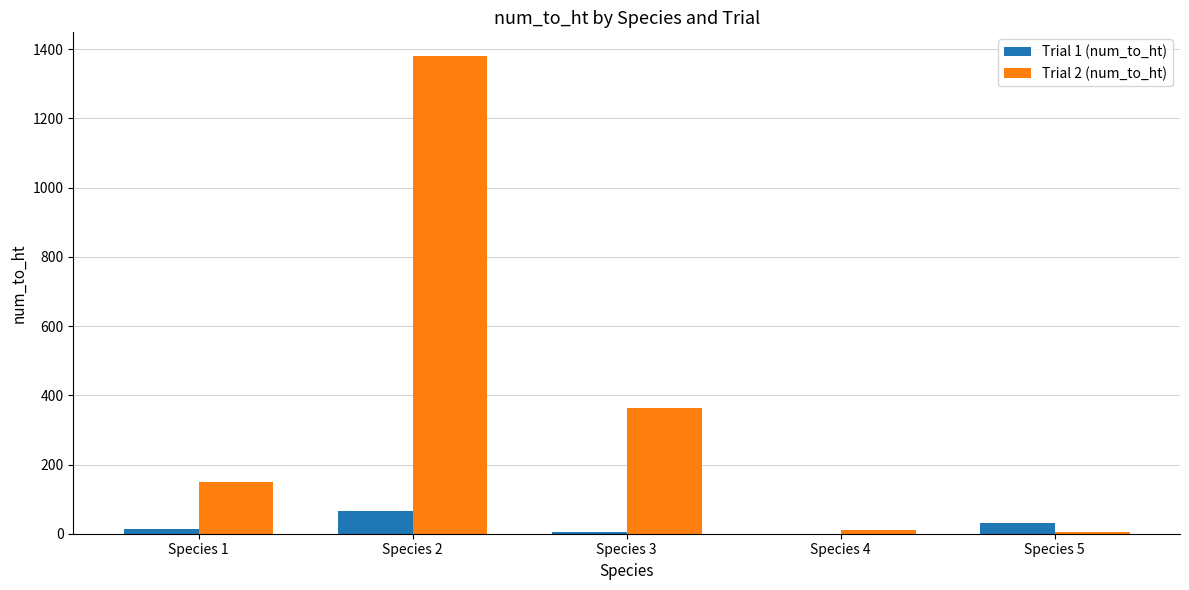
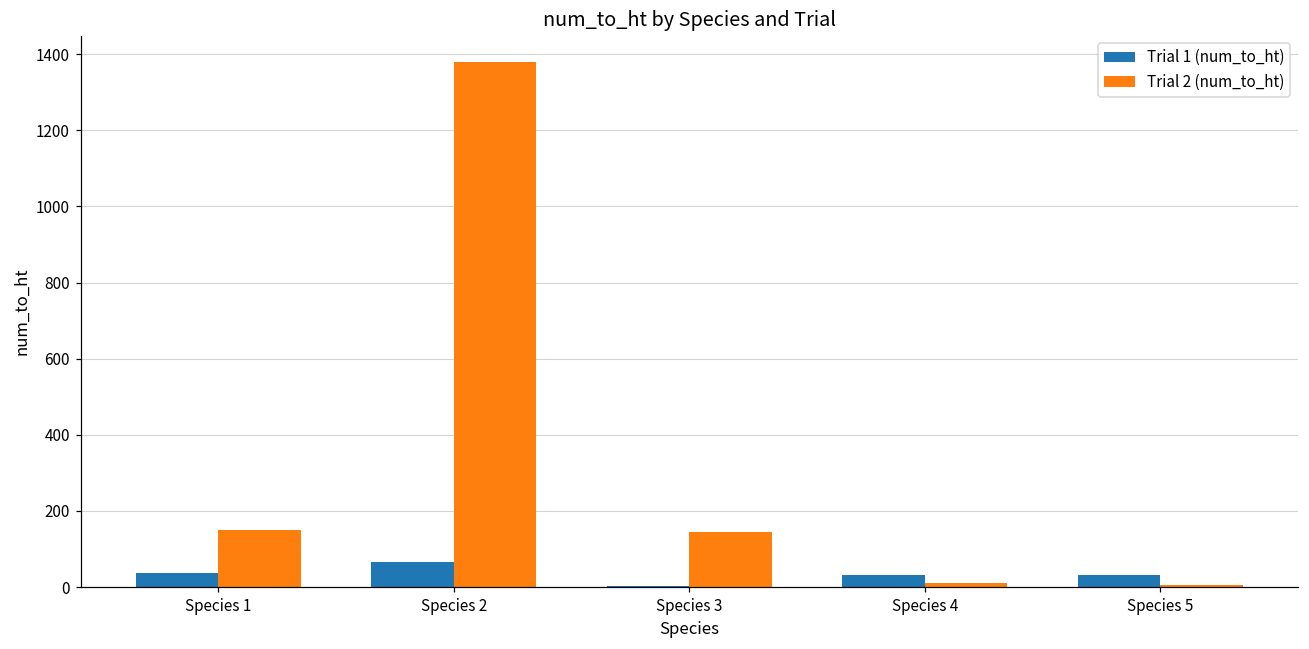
Trial 1 (num_to_ht), Species 1: 10 -> 40
Trial 2 (num_to_ht), Species 3: 360 -> 150
Trial 1 (num_to_ht), Species 4: 0 -> 30
